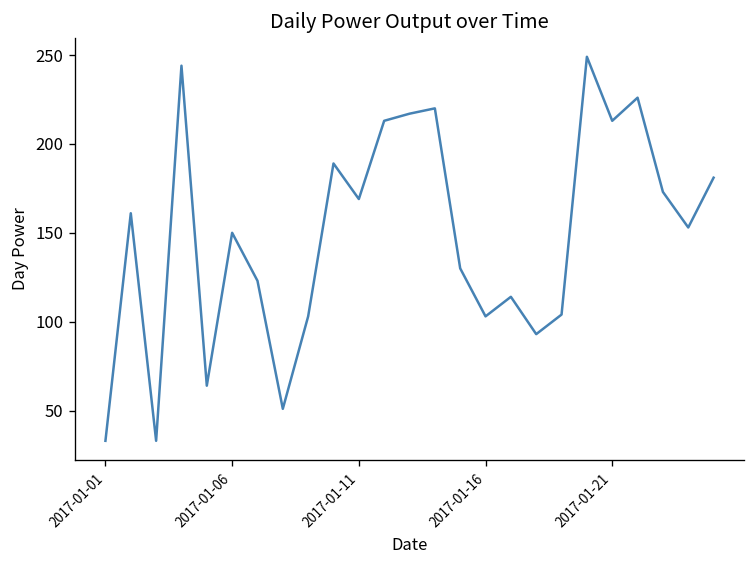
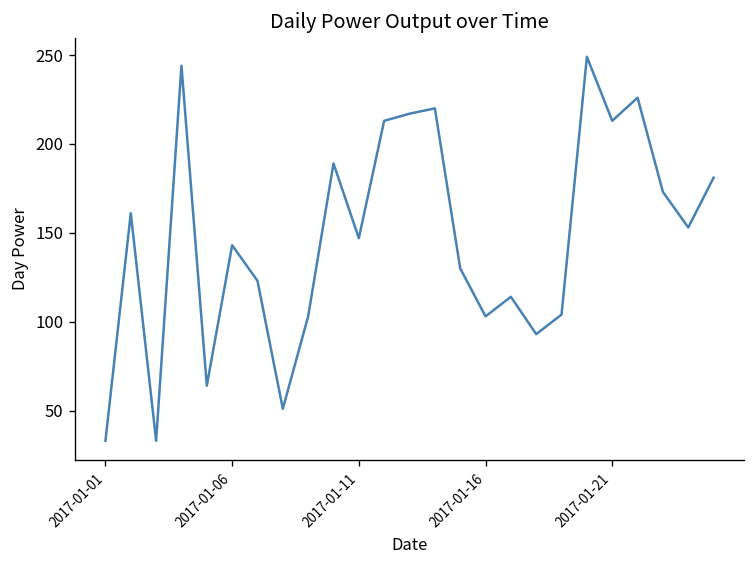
2017-01-06: 150 -> 143
2017-01-11: 169 -> 147
